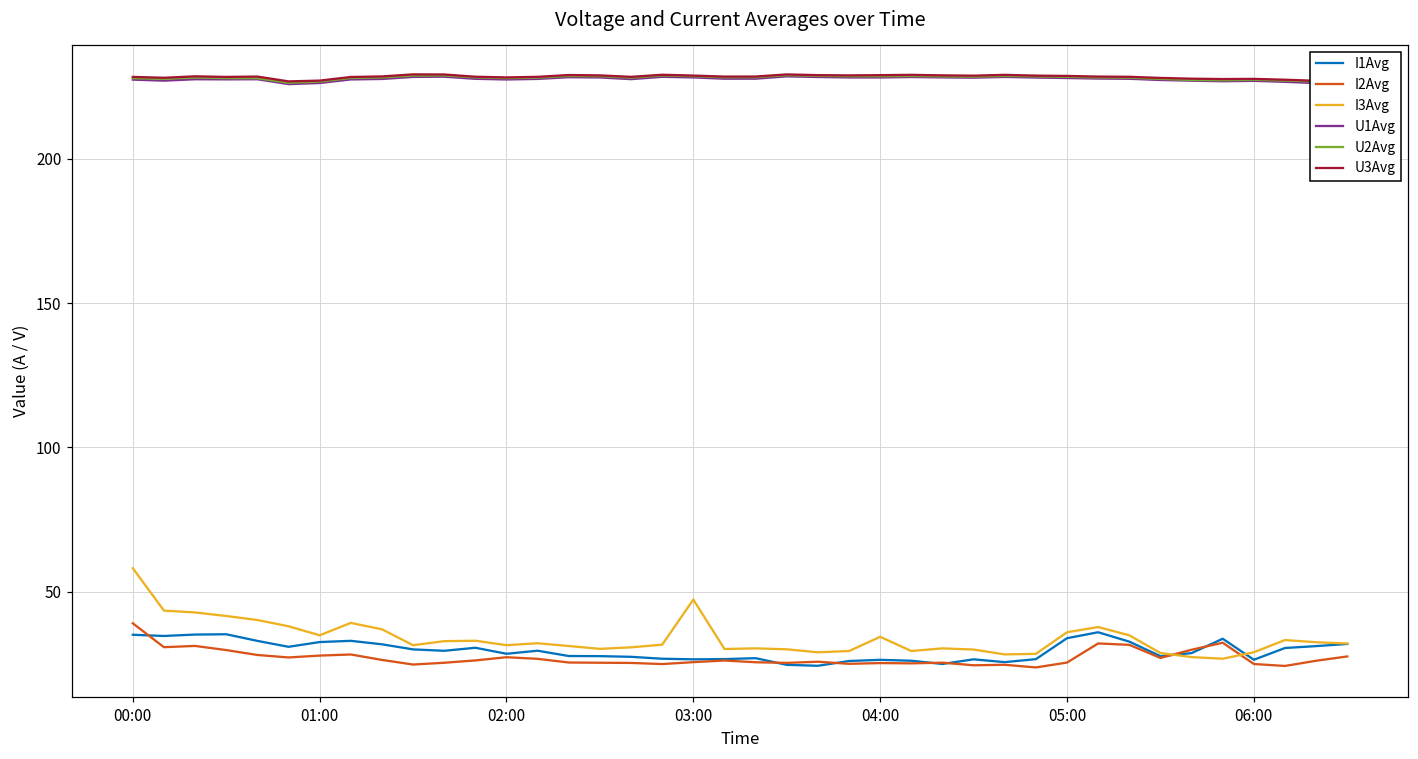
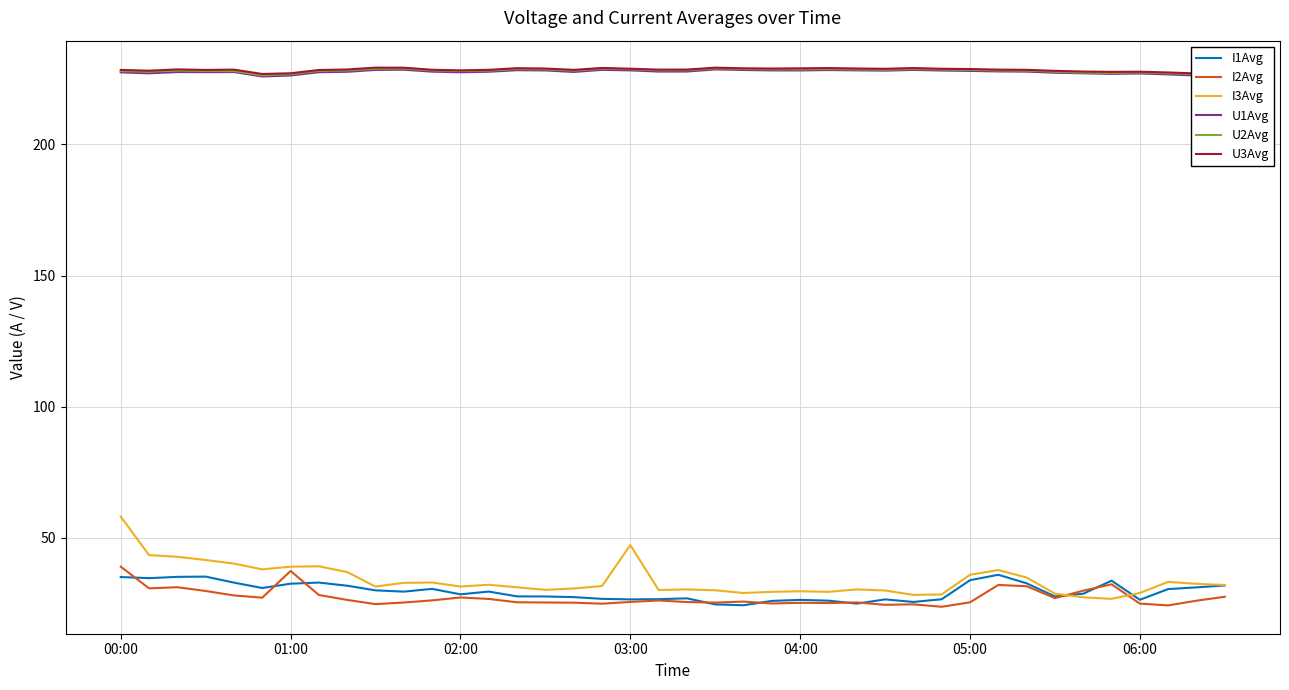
I2Avg, 01:00: 28 -> 37
I3Avg, 01:00: 35 -> 39
I3Avg, 04:00: 34 -> 30
